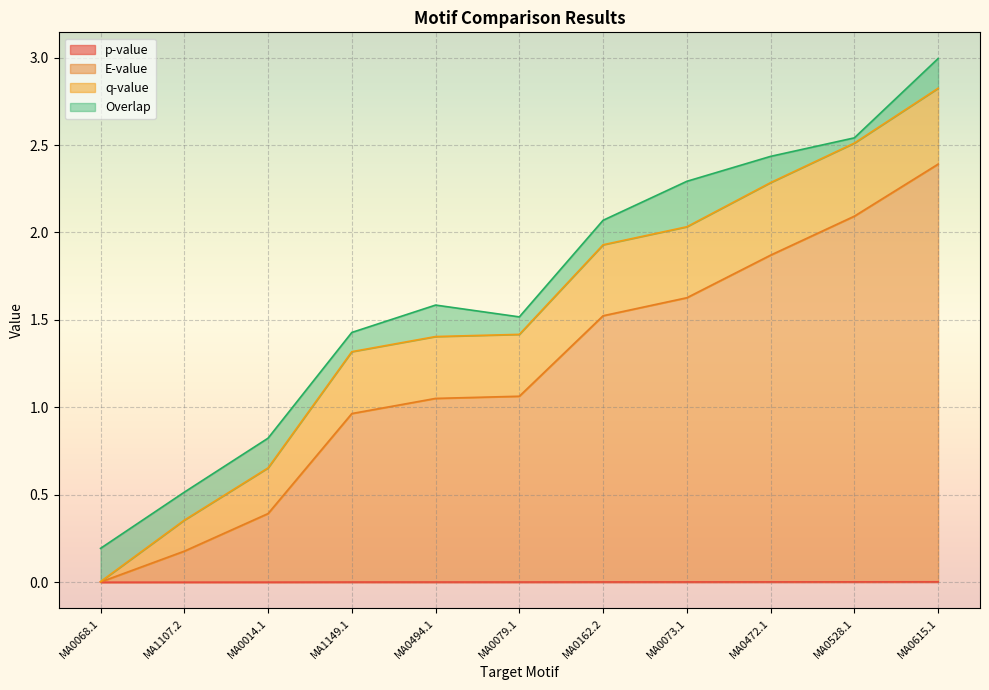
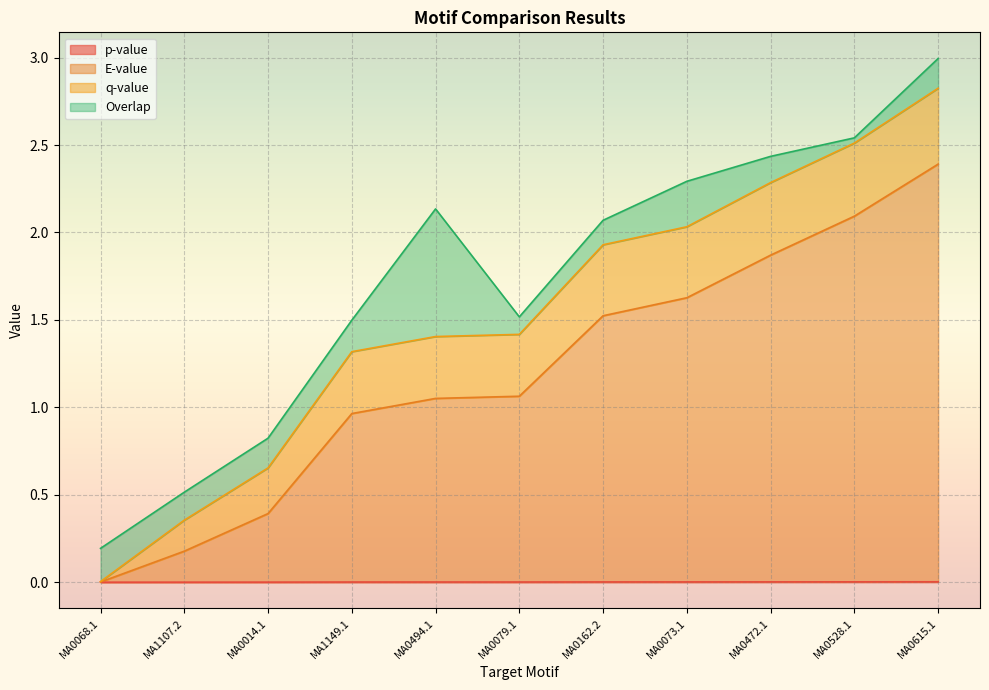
Overlap, MA1149.1: 0.11 -> 0.18
Overlap, MA0494.1: 0.18 -> 0.73
